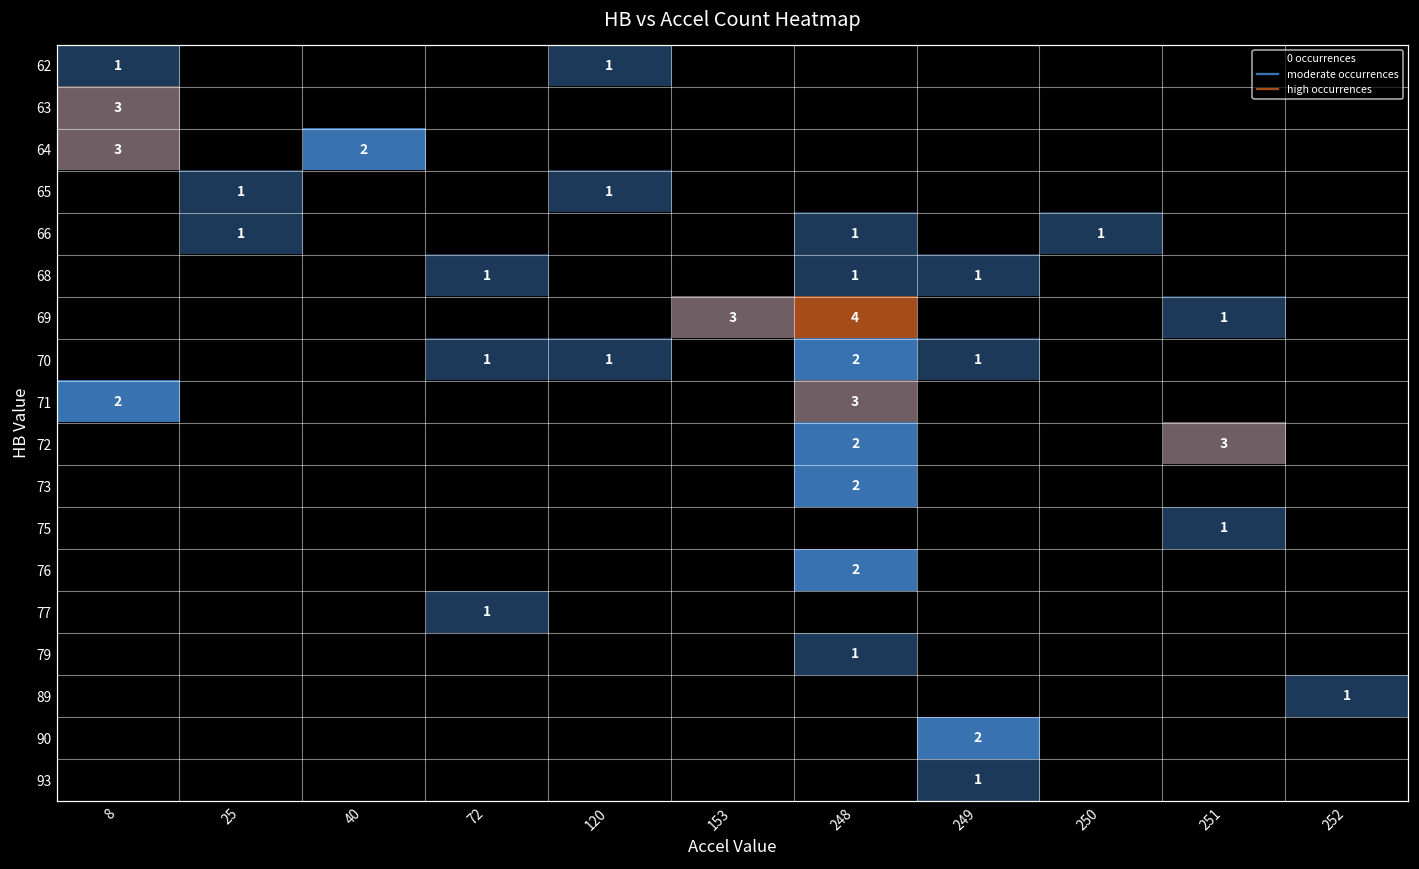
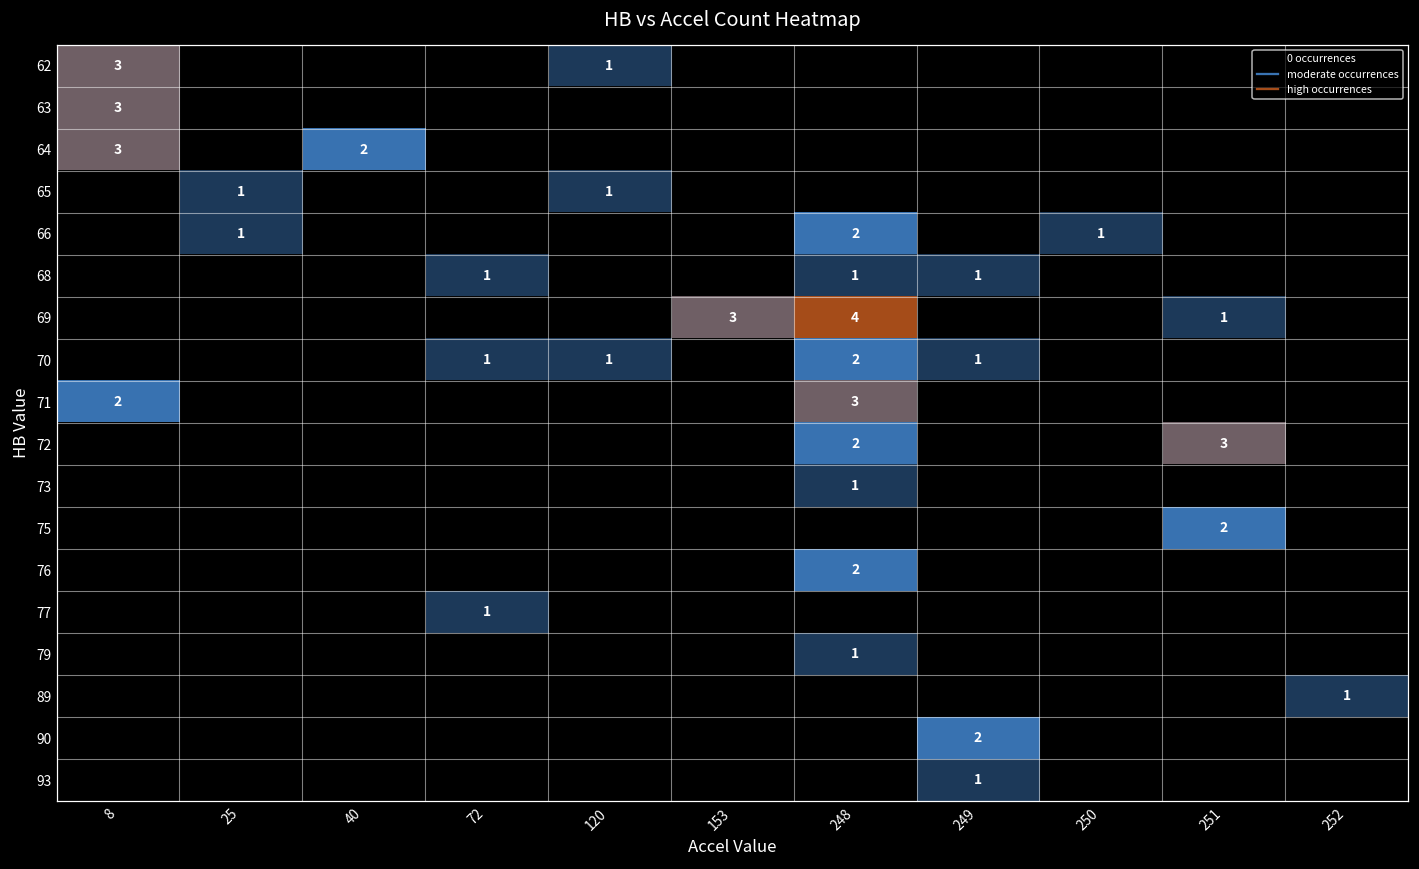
62, 8: 1 -> 3
66, 248: 1 -> 2
73, 248: 2 -> 1
75, 251: 1 -> 2
